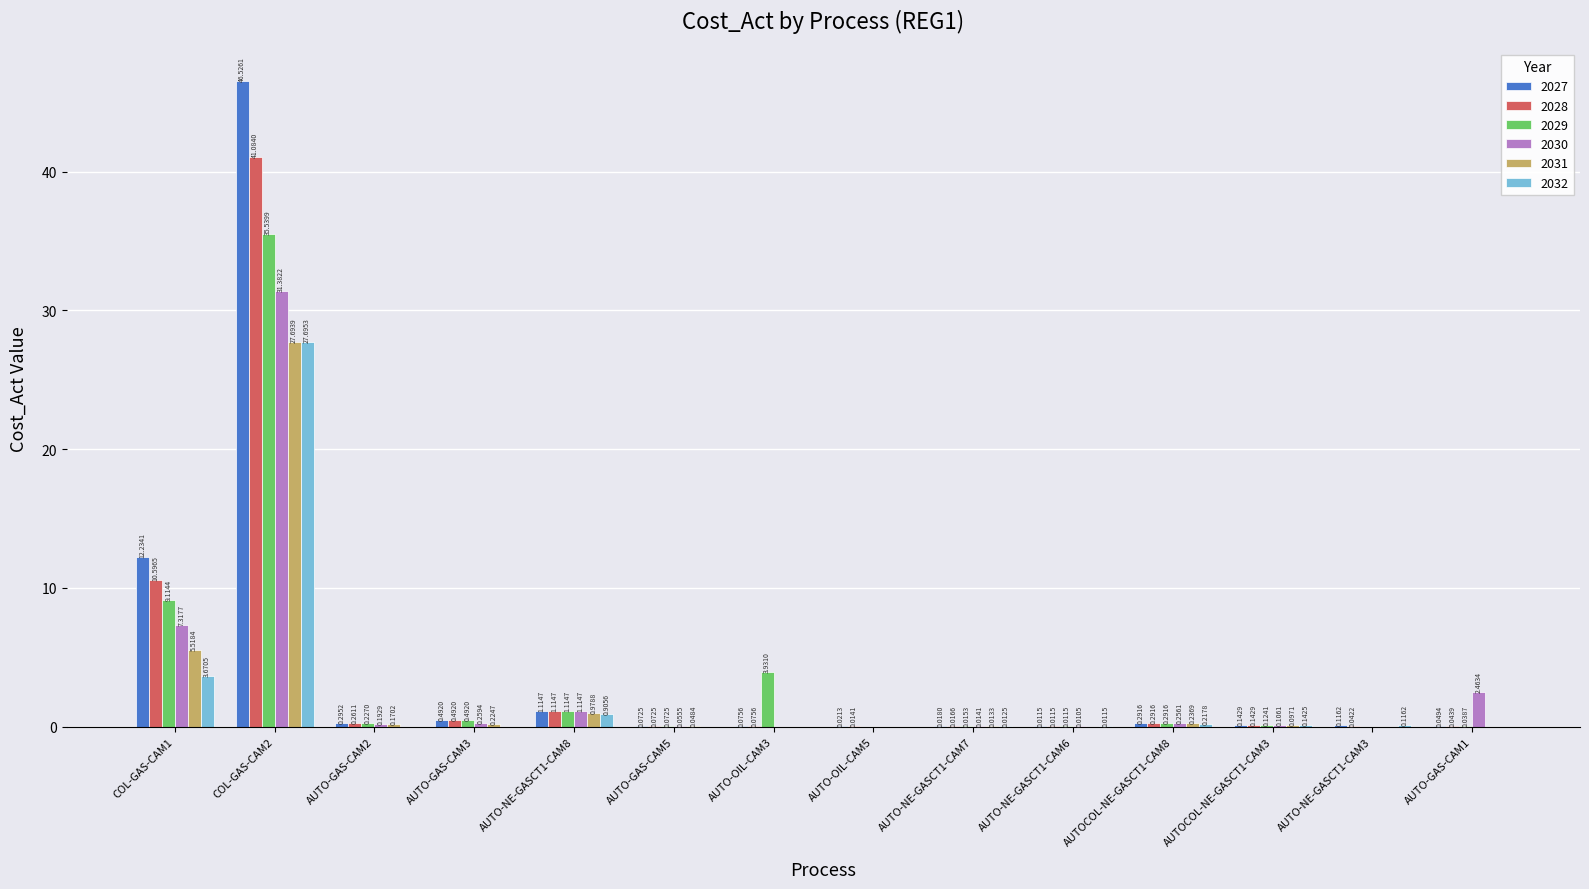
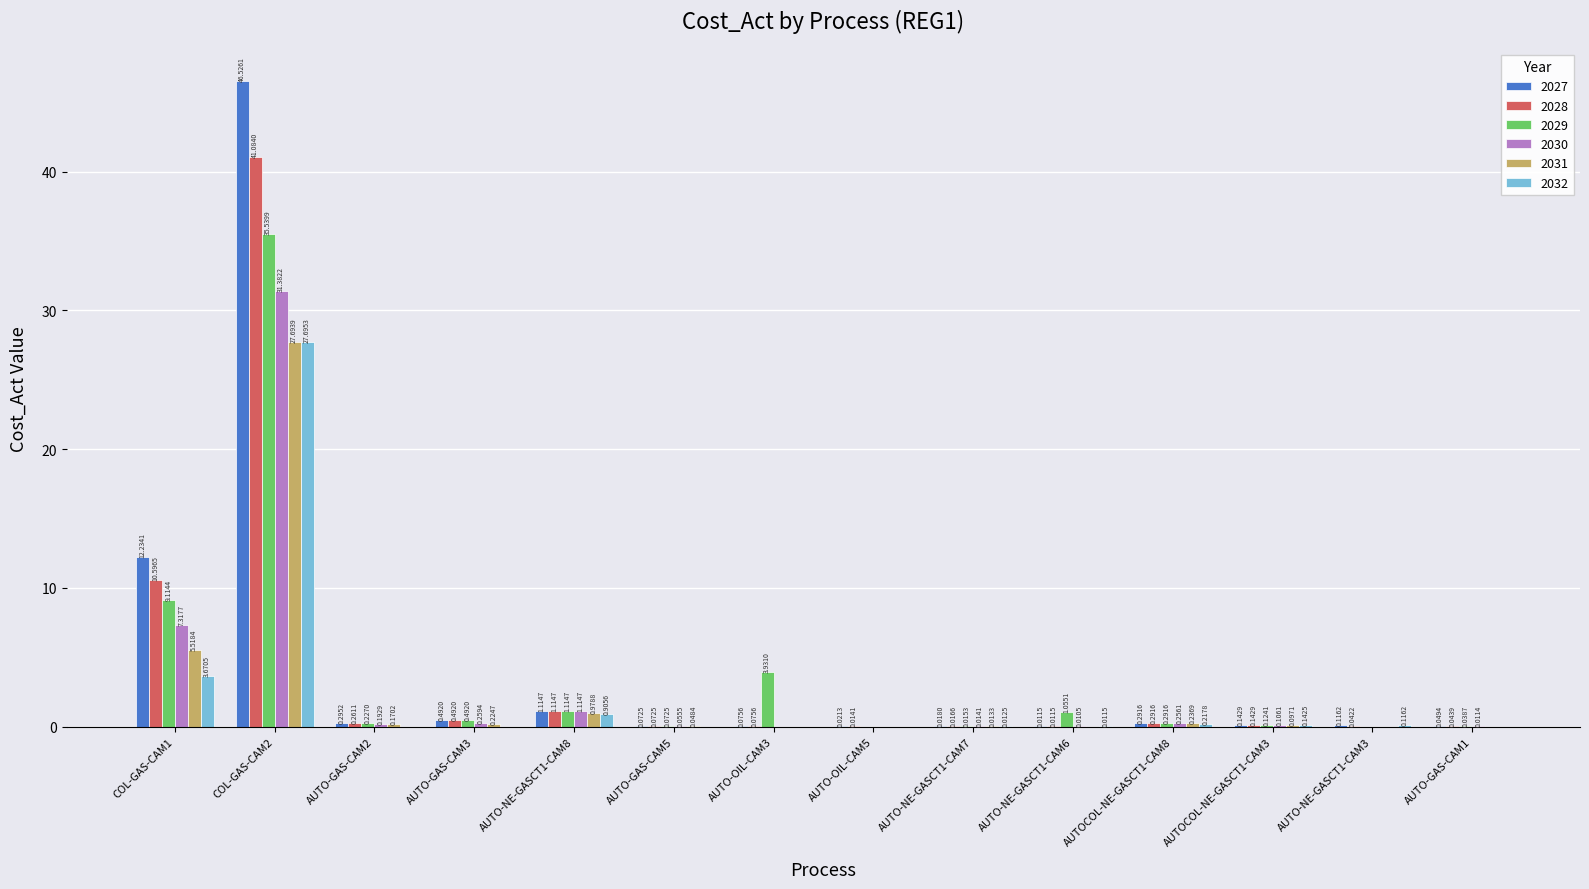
2029, AUTO-NE-GASCT1-CAM6: 0.0115 -> 1.0551
2030, AUTO-GAS-CAM1: 2.4634 -> 0.0114
